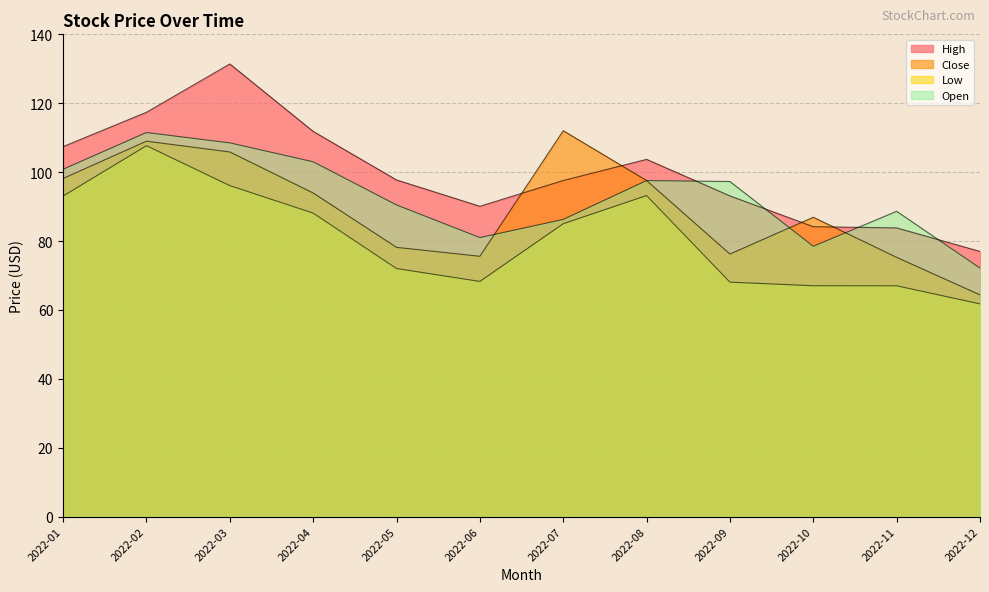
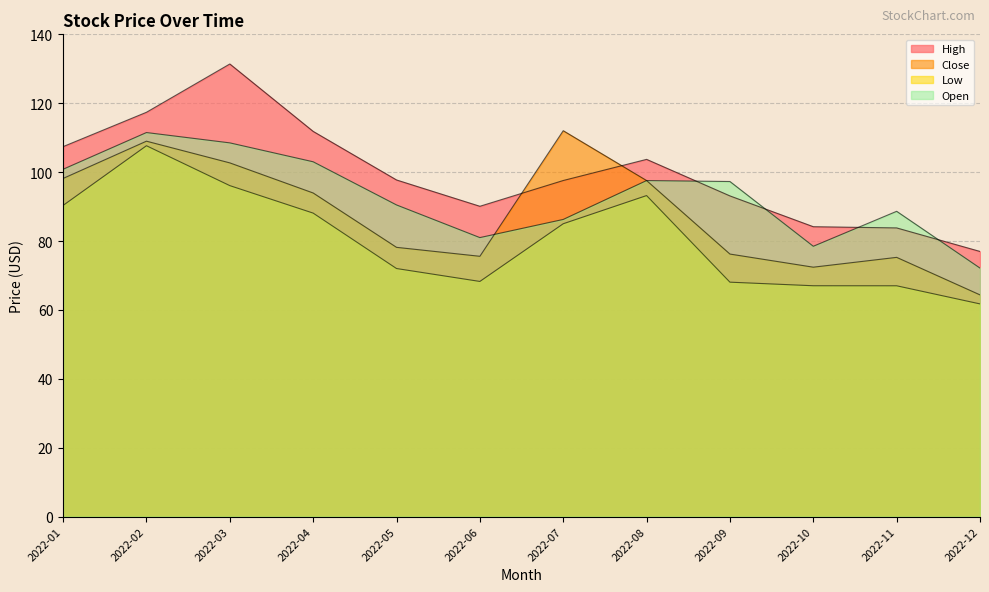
Low, 2022-01: 93 -> 90
Close, 2022-03: 106 -> 103
Close, 2022-10: 87 -> 72
